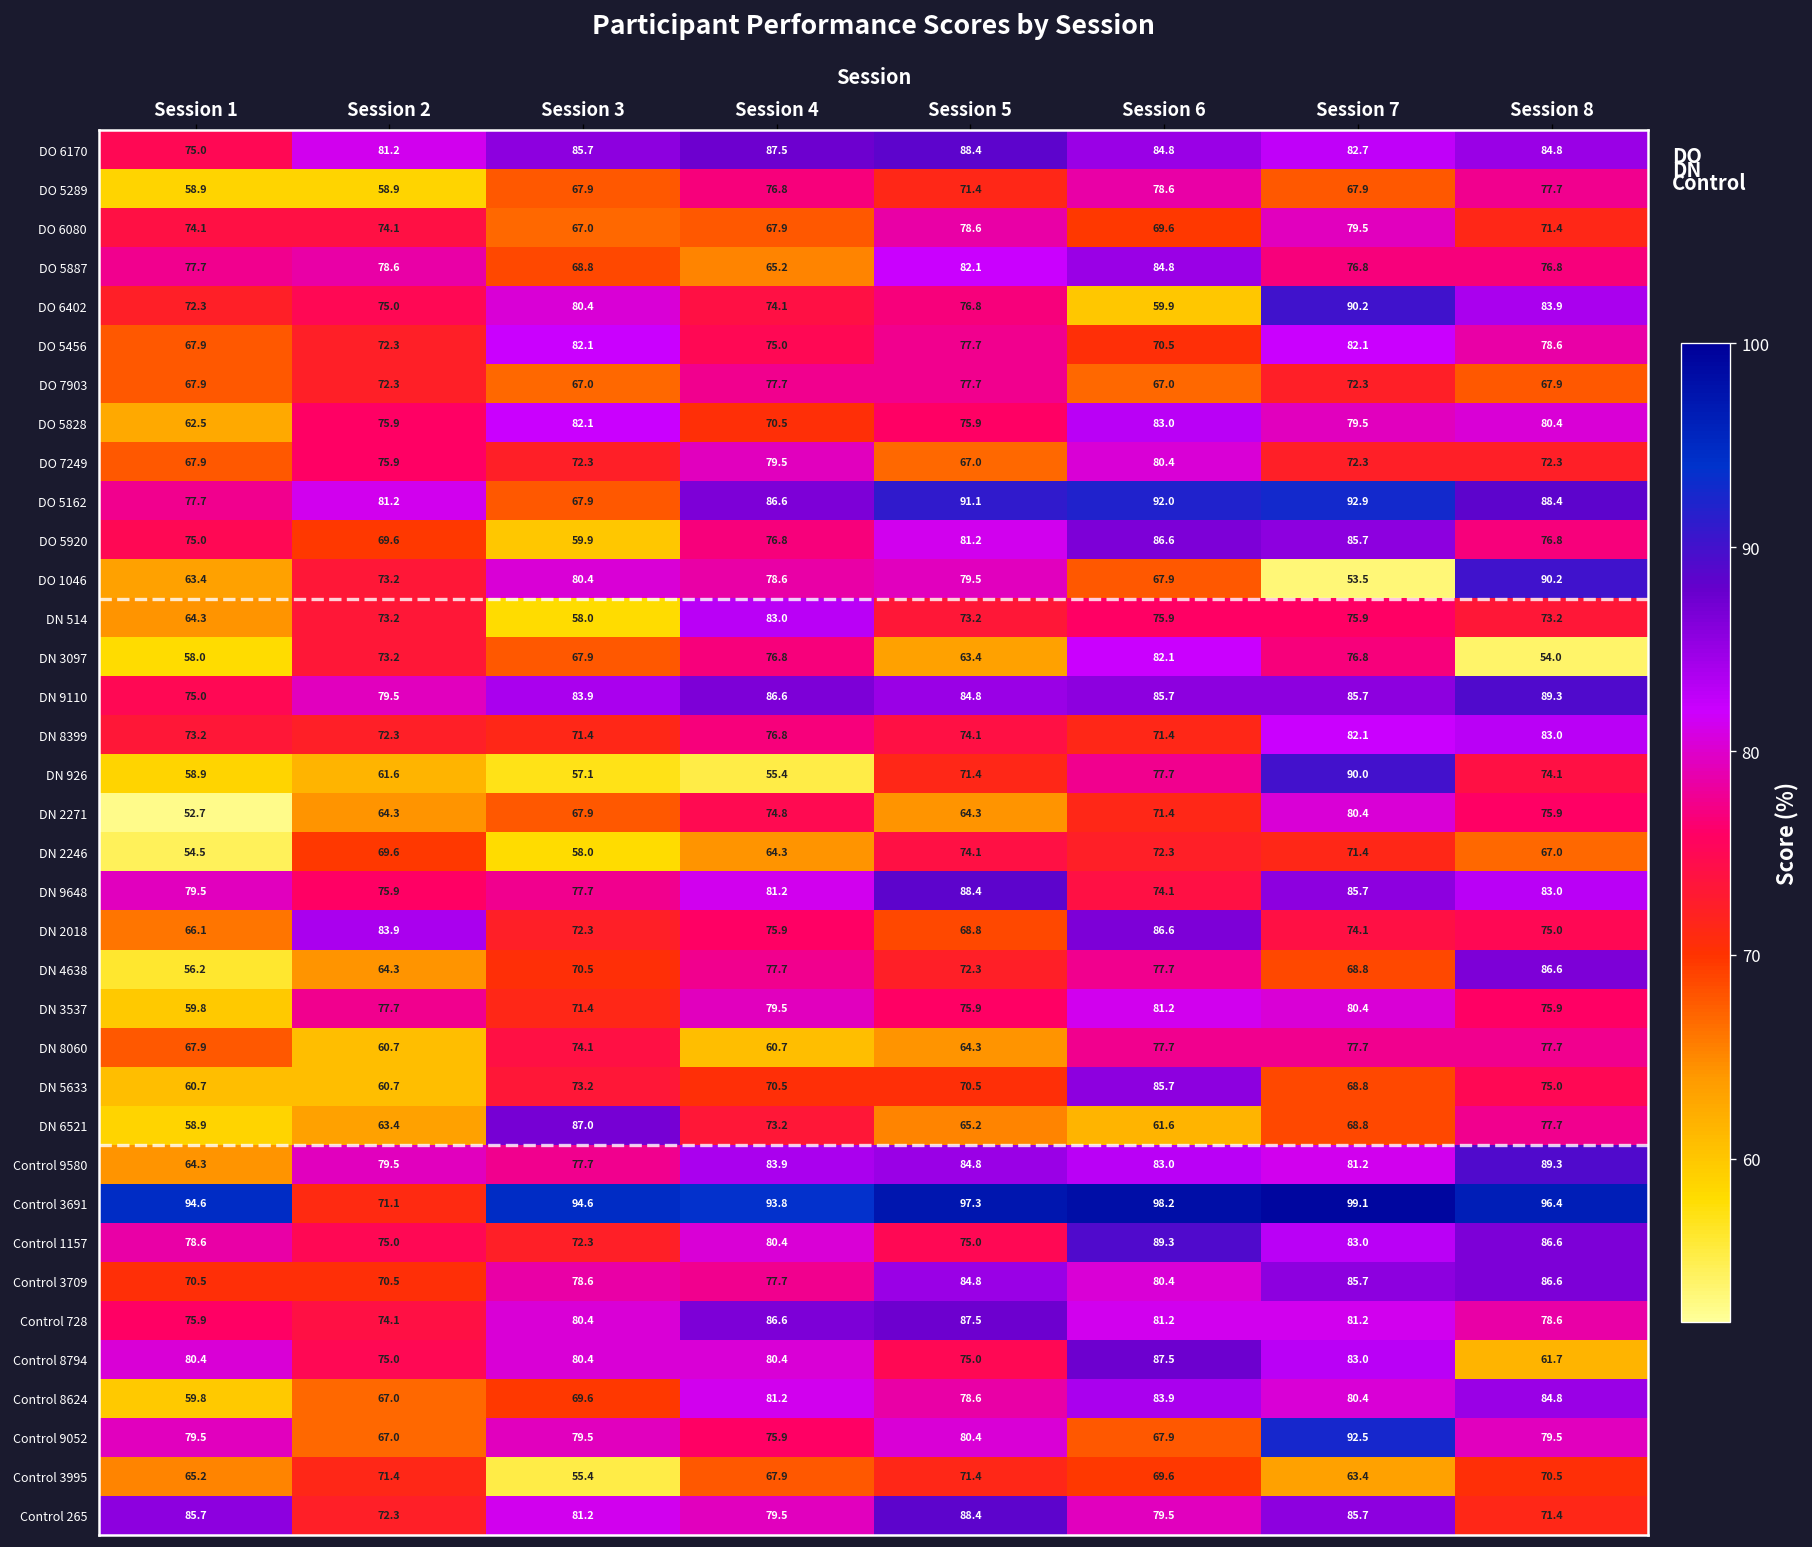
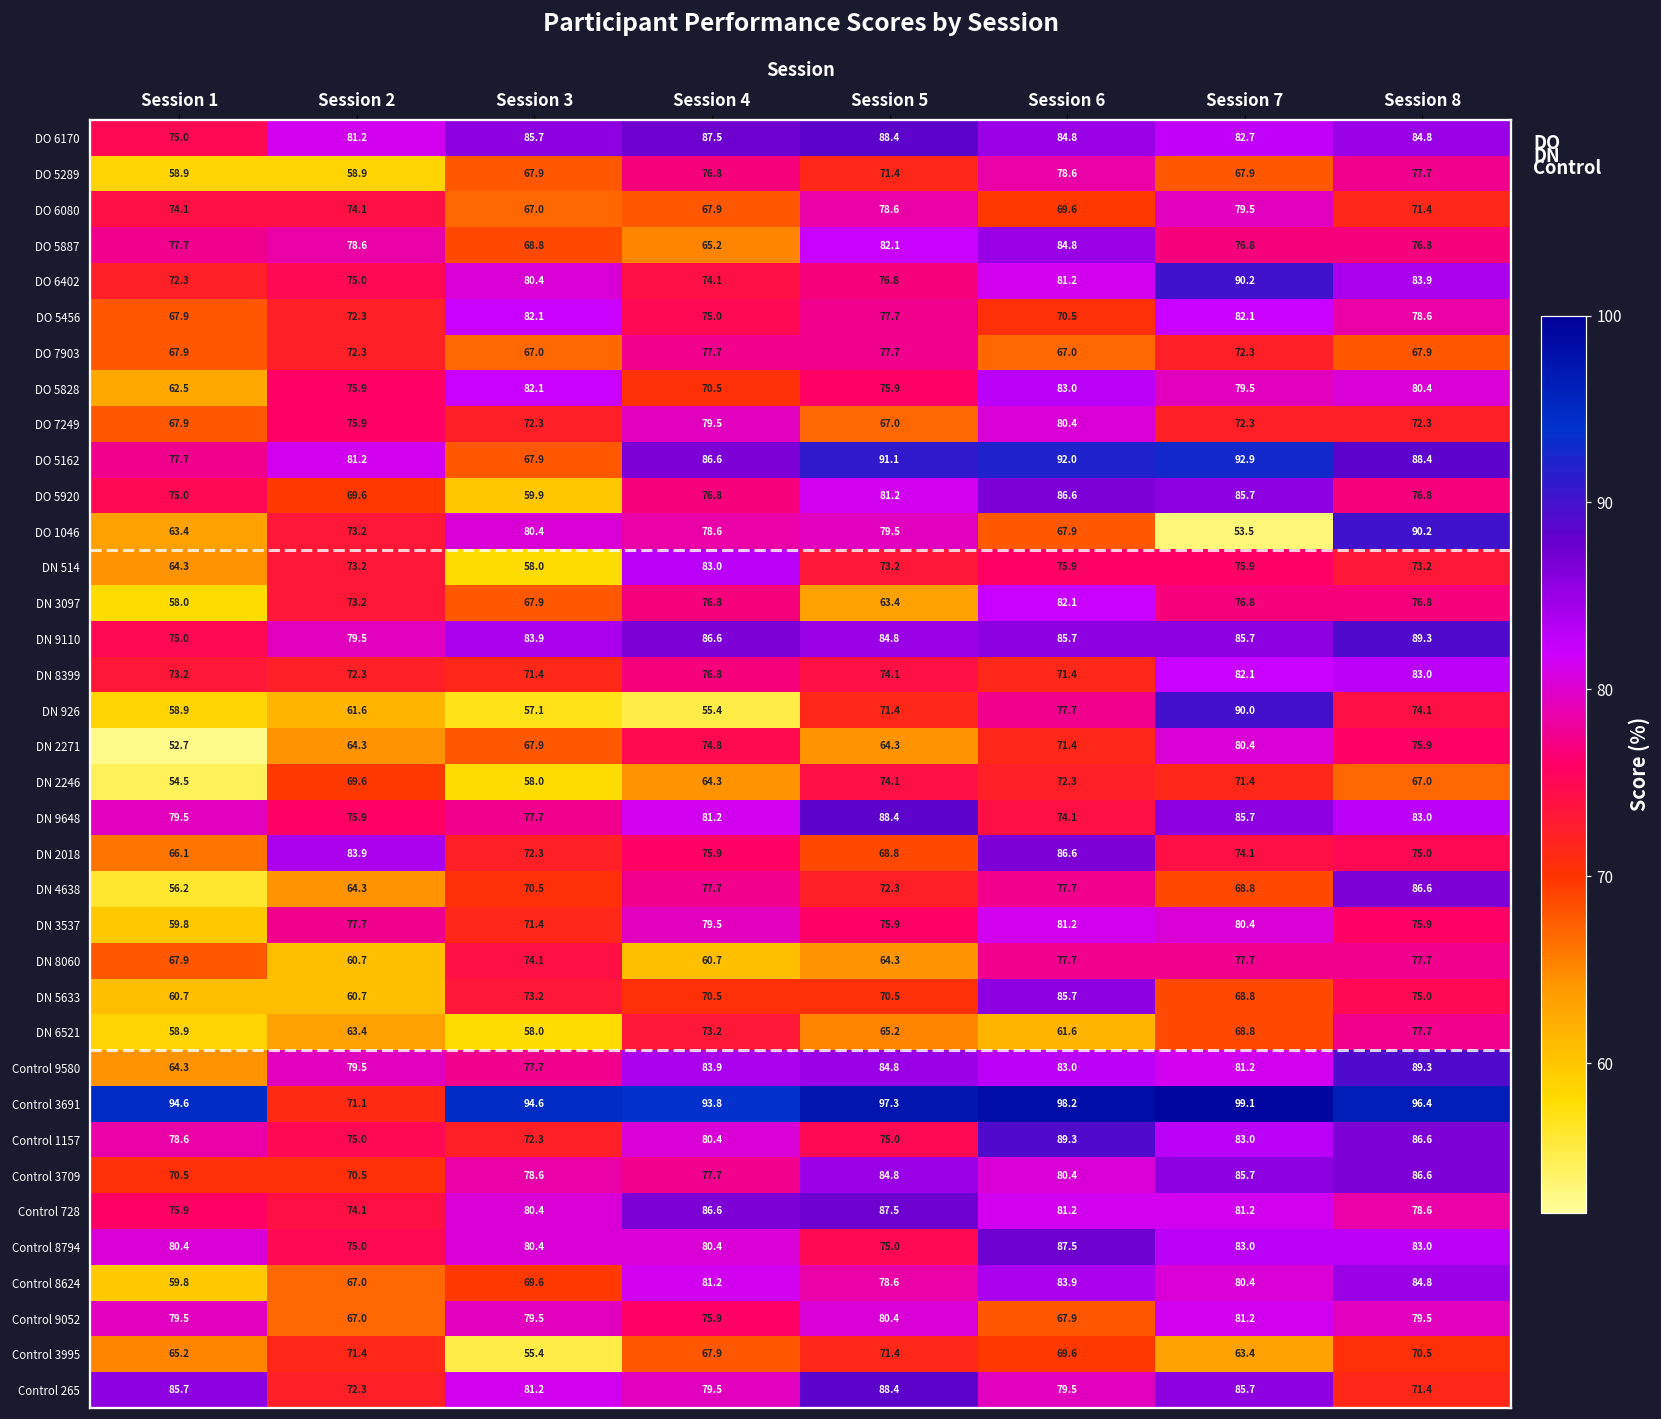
DO 6402, Session 6: 59.9 -> 81.2
DN 3097, Session 8: 54.0 -> 76.8
DN 6521, Session 3: 87.0 -> 58.0
Control 8794, Session 8: 61.7 -> 83.0
Control 9052, Session 7: 92.5 -> 81.2
